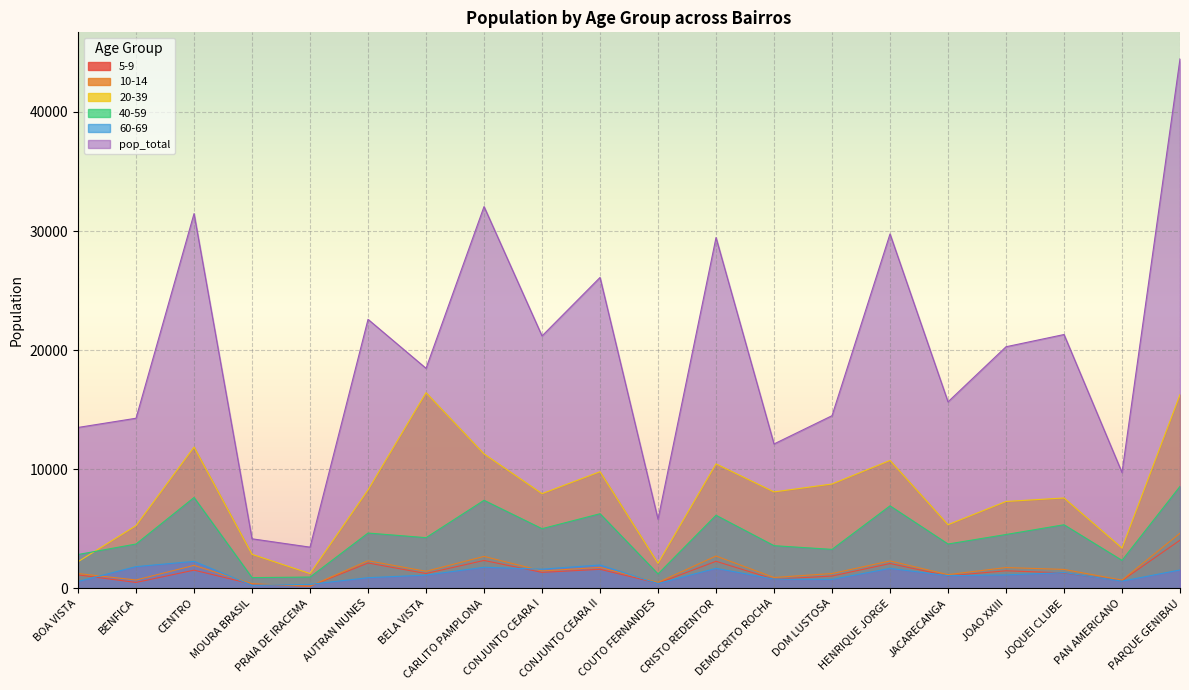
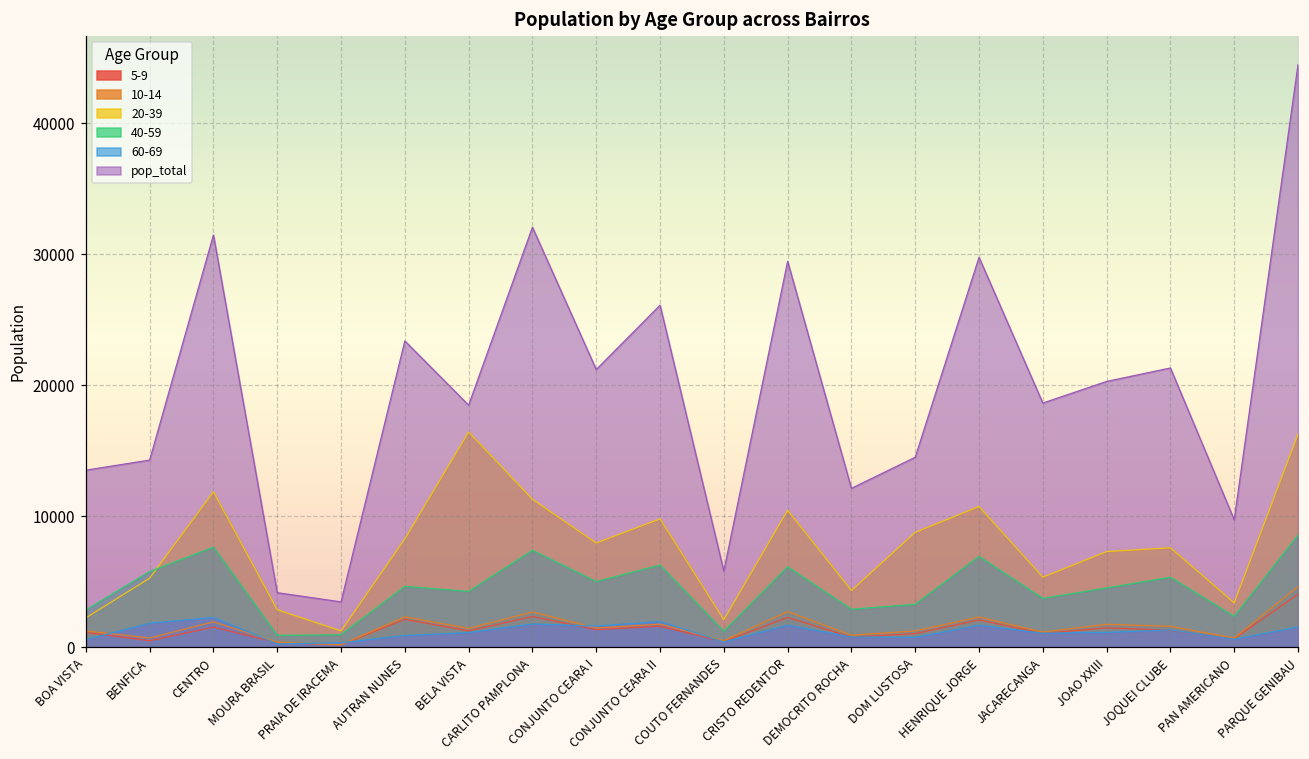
40-59, BENFICA: 3700 -> 5800
pop_total, AUTRAN NUNES: 22600 -> 23400
20-39, DEMOCRITO ROCHA: 8100 -> 4300
40-59, DEMOCRITO ROCHA: 3600 -> 2900
pop_total, JACARECANGA: 15700 -> 18600
